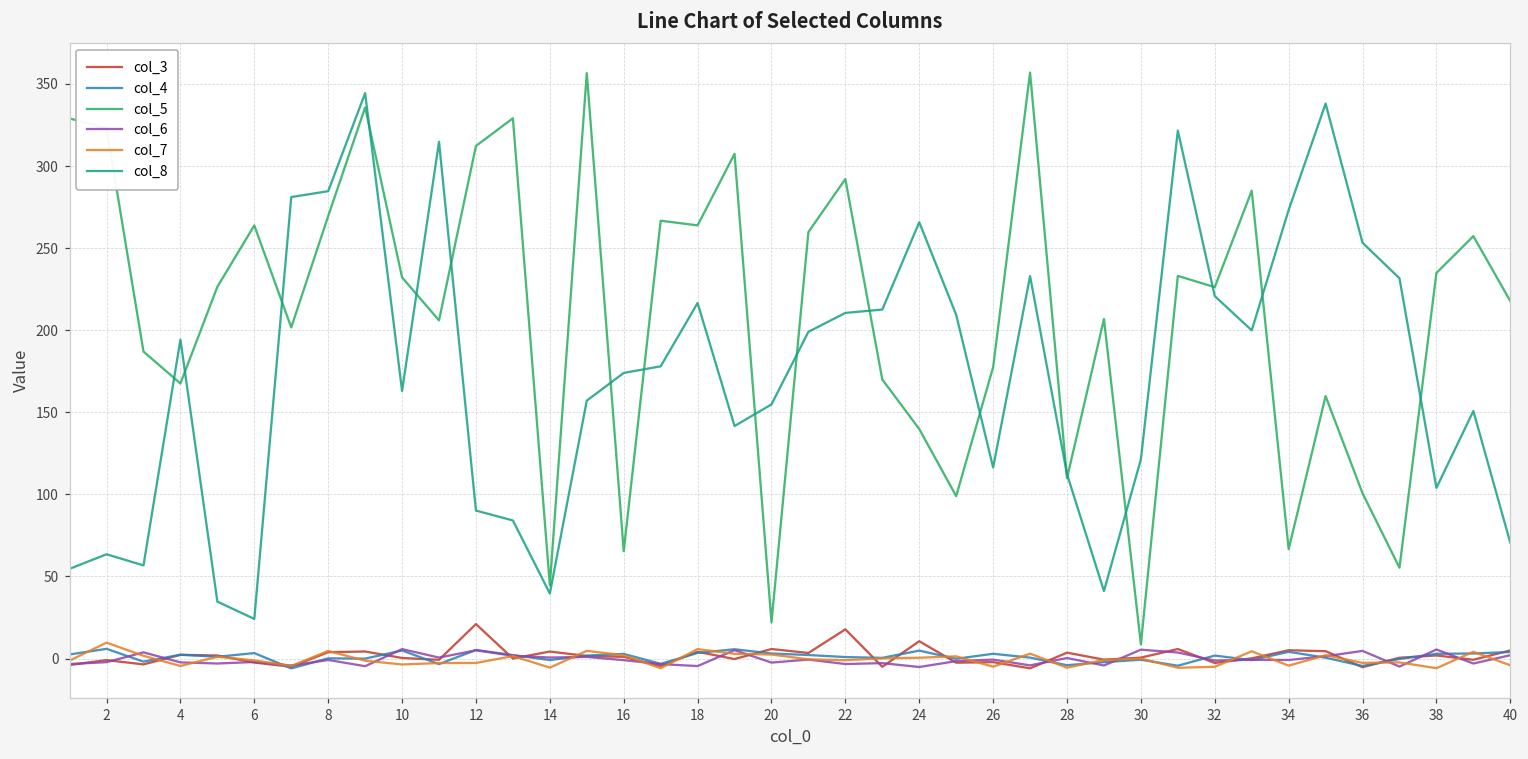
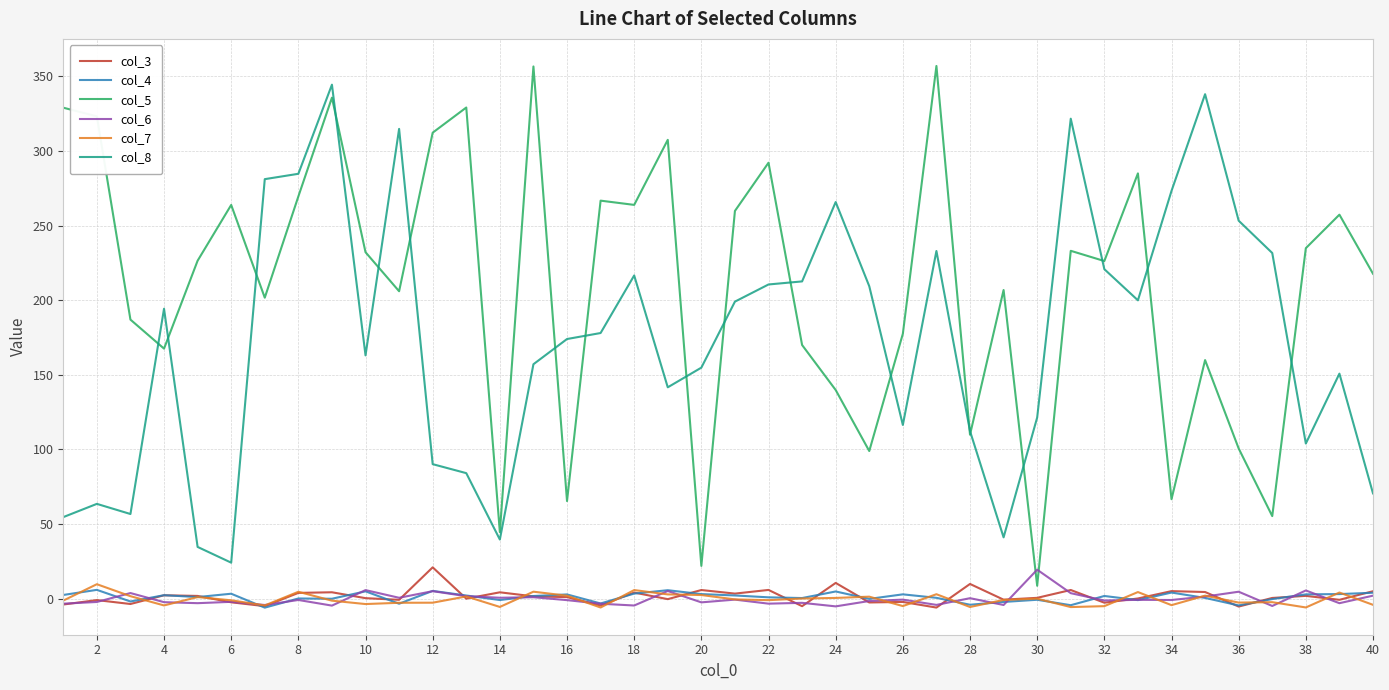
col_3, 22: 18 -> 6
col_3, 28: 4 -> 10
col_6, 30: 5 -> 19
